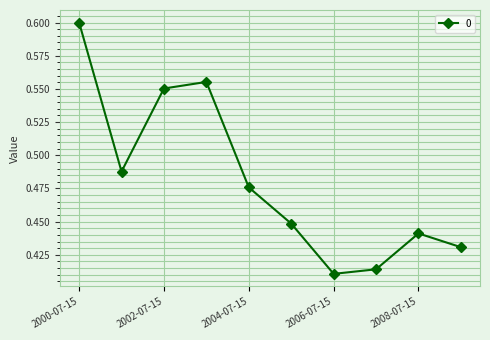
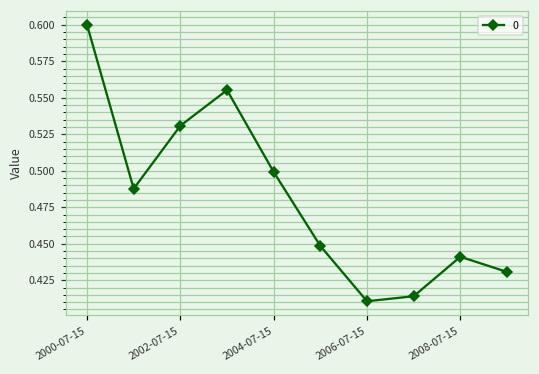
2002-07-15: 0.550 -> 0.531
2004-07-15: 0.476 -> 0.499
